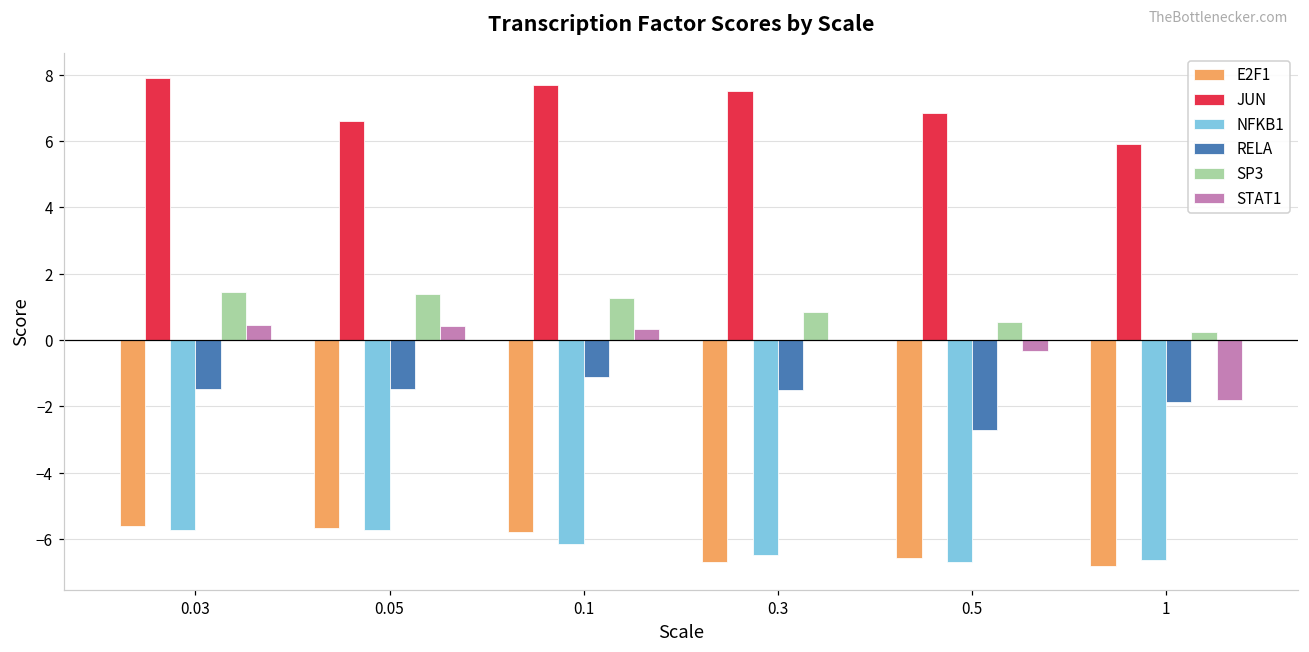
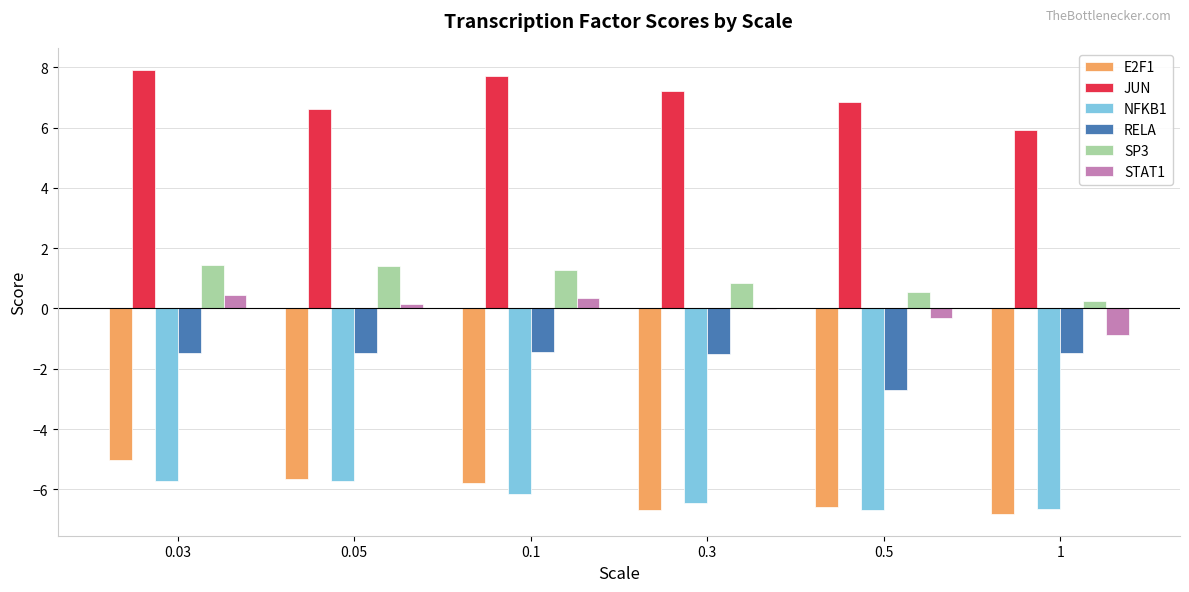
E2F1, 0.03: -5.6 -> -5.0
STAT1, 0.05: 0.4 -> 0.1
RELA, 0.1: -1.1 -> -1.4
JUN, 0.3: 7.5 -> 7.2
RELA, 1: -1.9 -> -1.5
STAT1, 1: -1.8 -> -0.9
